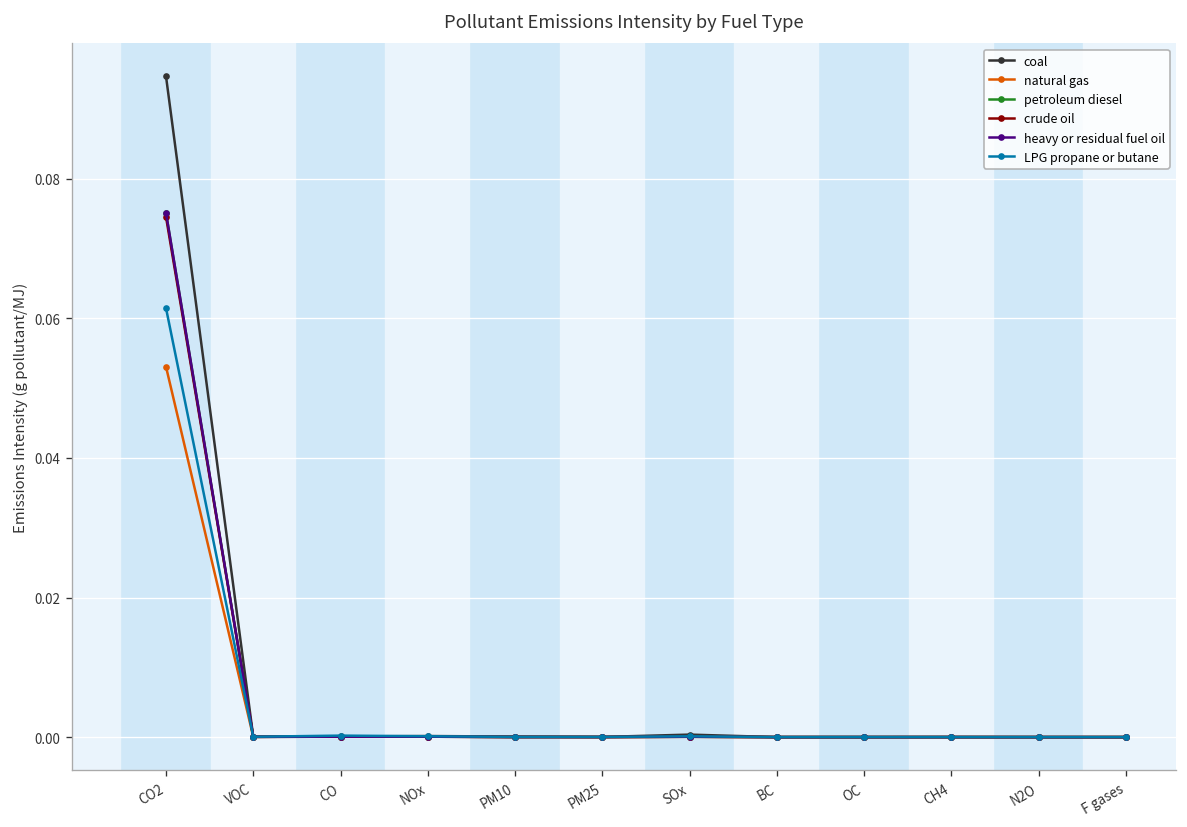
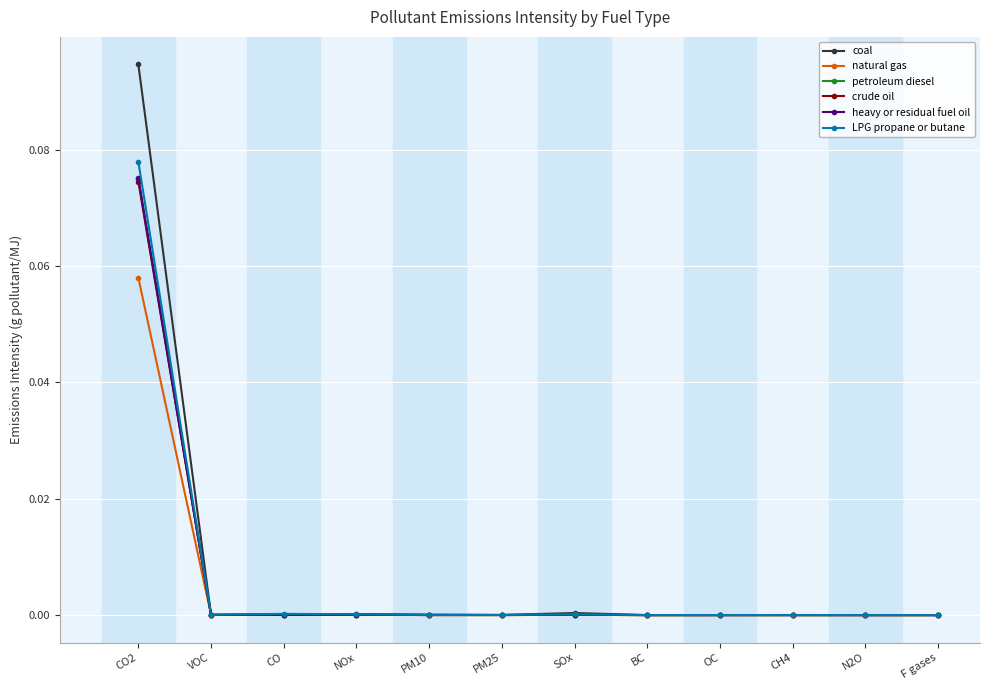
natural gas, CO2: 0.053 -> 0.058
LPG propane or butane, CO2: 0.061 -> 0.078
